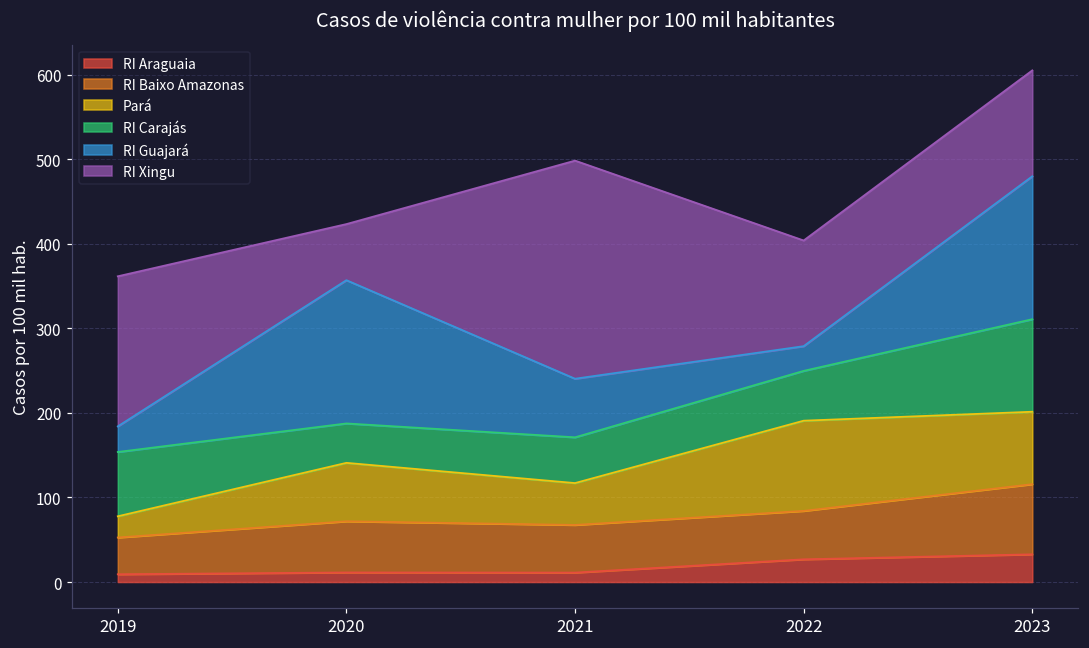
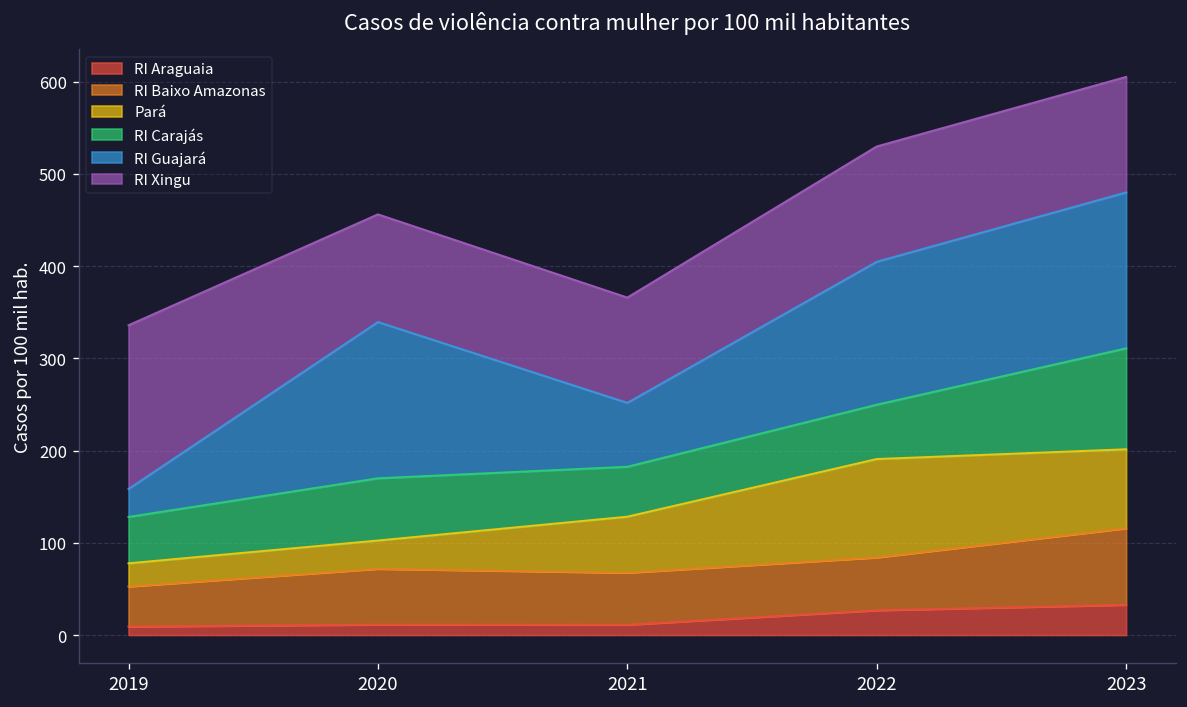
RI Carajás, 2019: 80 -> 50
Pará, 2020: 70 -> 30
RI Carajás, 2020: 50 -> 70
RI Xingu, 2020: 70 -> 120
Pará, 2021: 50 -> 60
RI Xingu, 2021: 260 -> 110
RI Guajará, 2022: 30 -> 150
